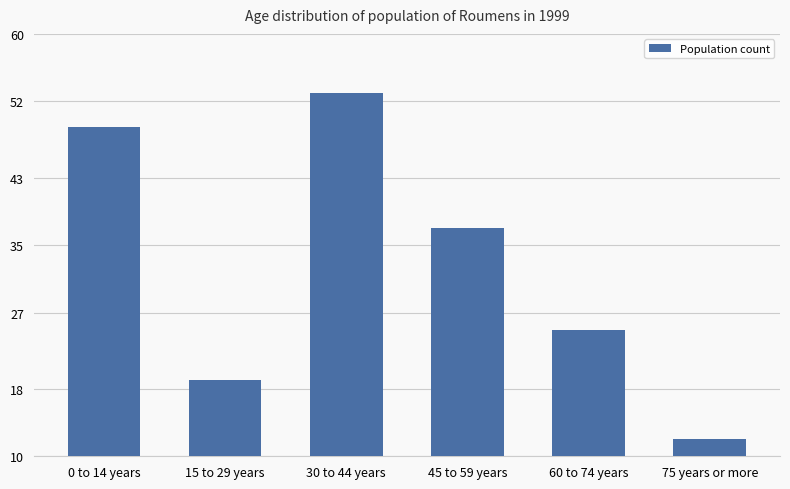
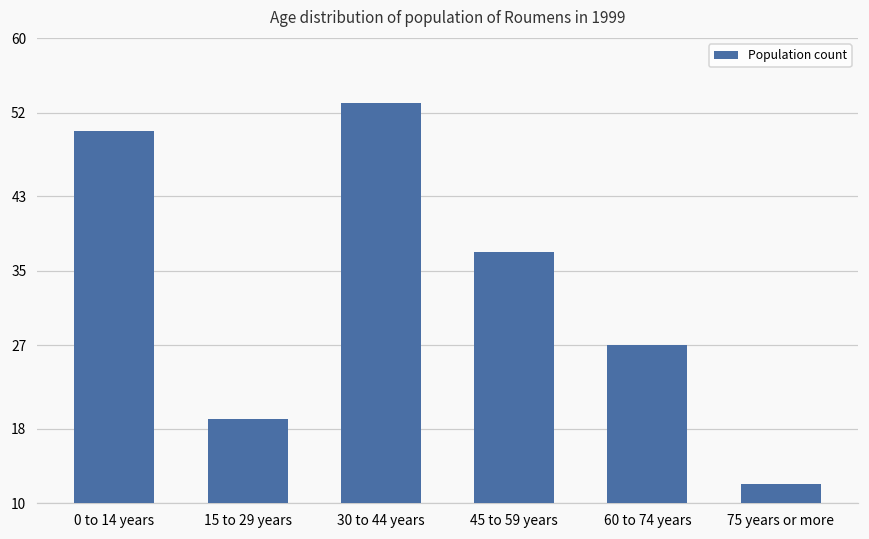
0 to 14 years: 49 -> 50
60 to 74 years: 25 -> 27
